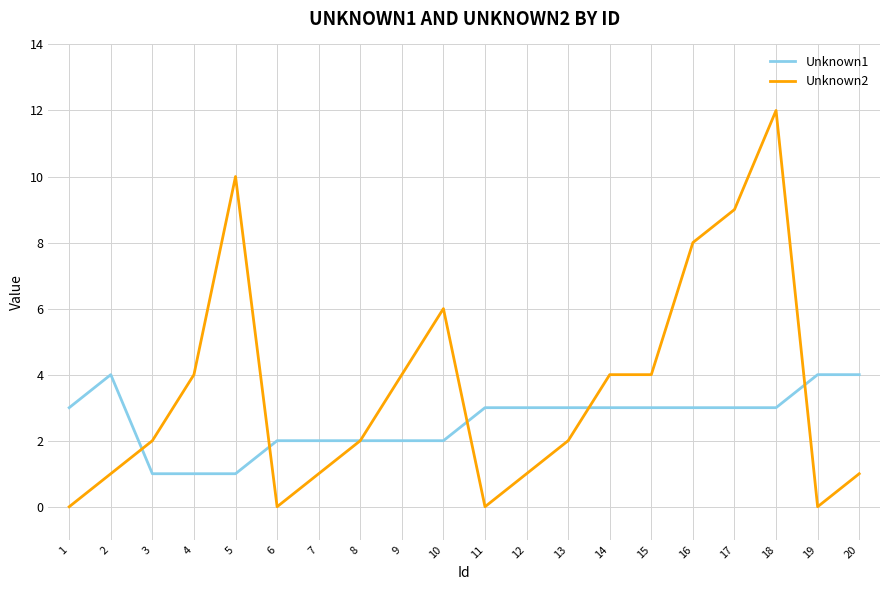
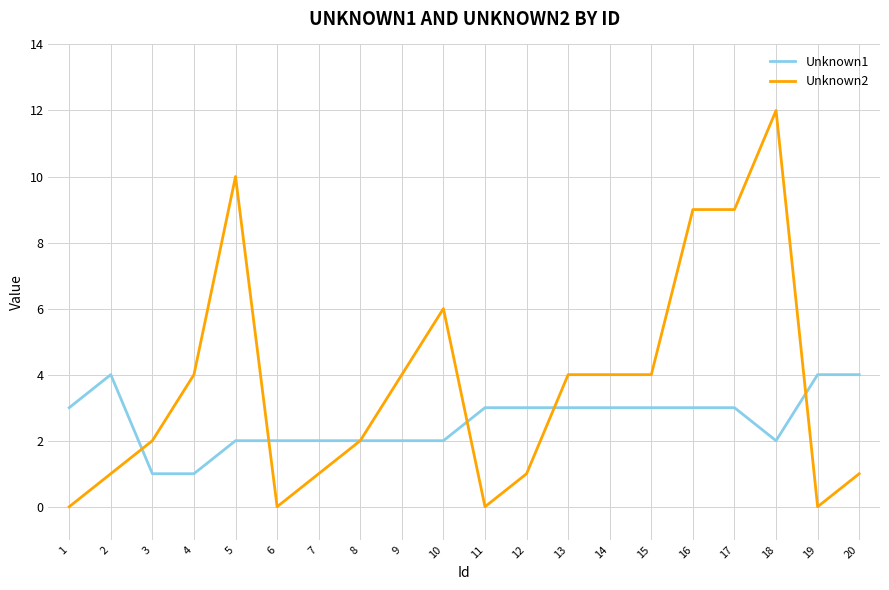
Unknown1, 5: 1 -> 2
Unknown2, 13: 2 -> 4
Unknown2, 16: 8 -> 9
Unknown1, 18: 3 -> 2
